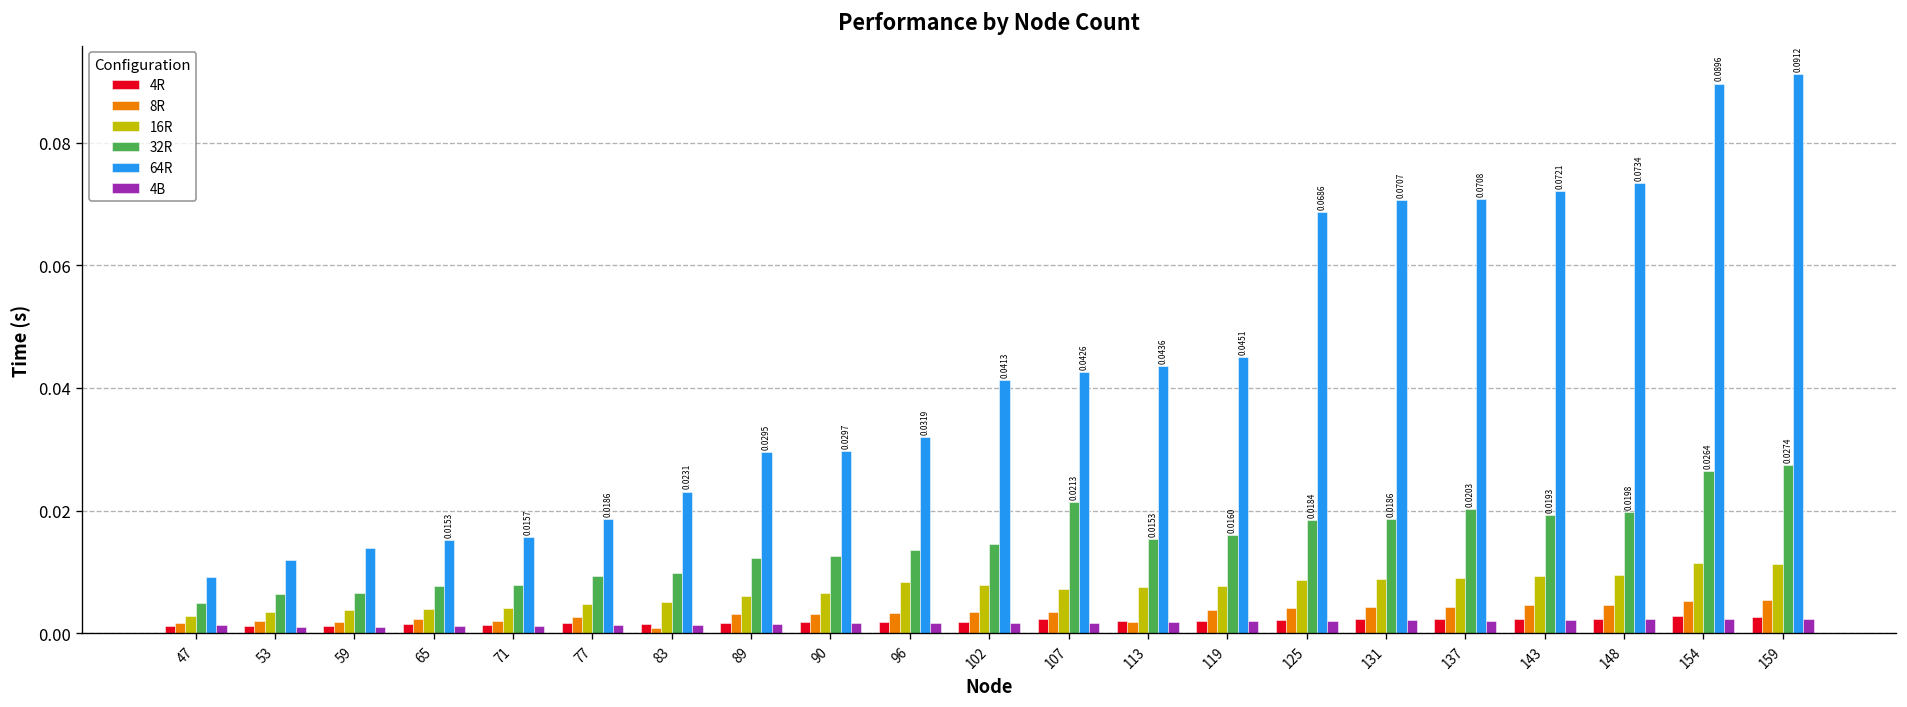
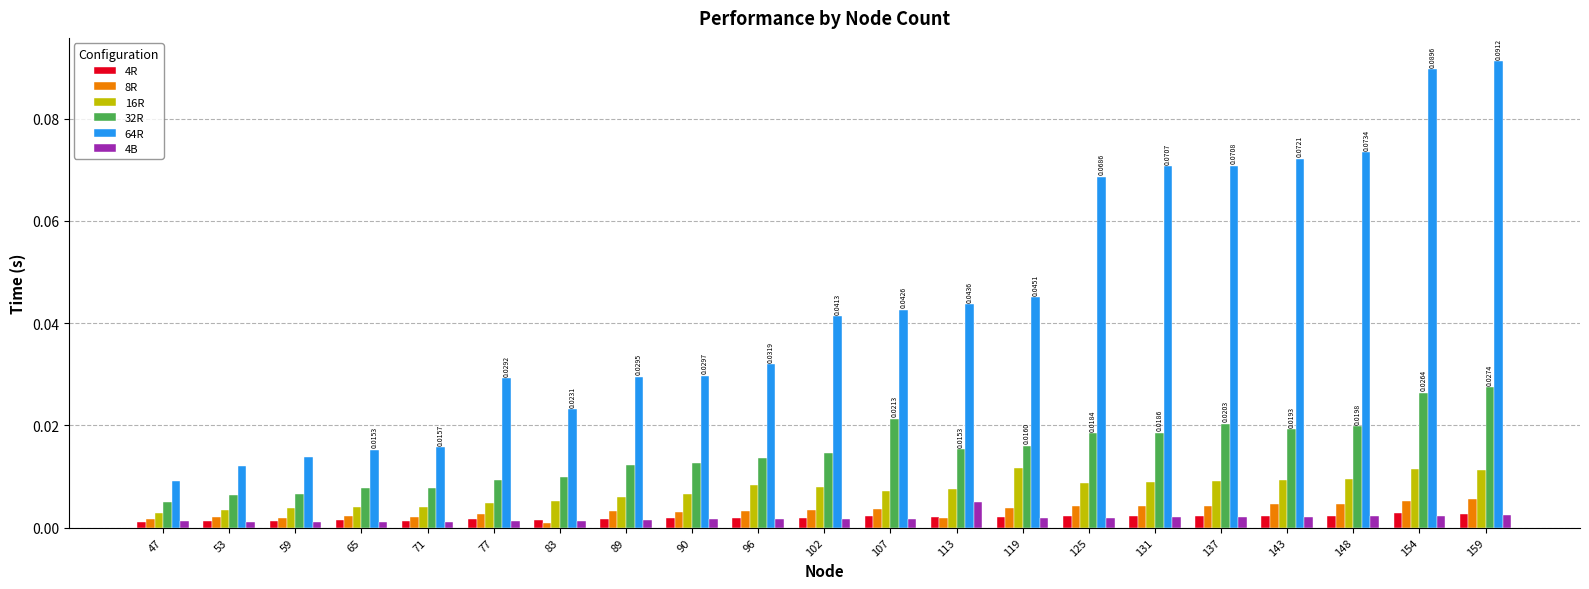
64R, 77: 0.0186 -> 0.0292
4B, 113: 0.002 -> 0.005
16R, 119: 0.008 -> 0.012
